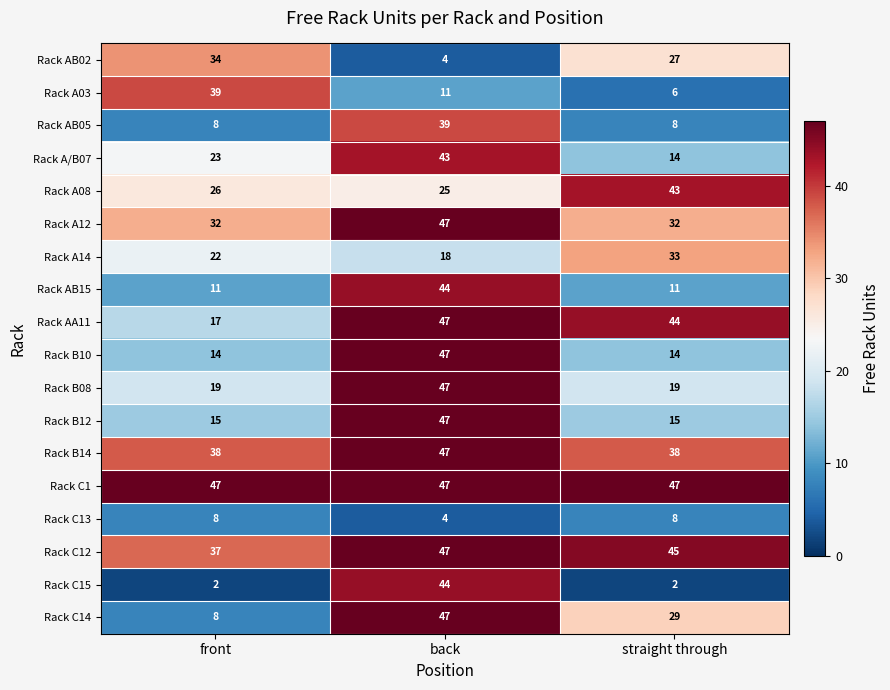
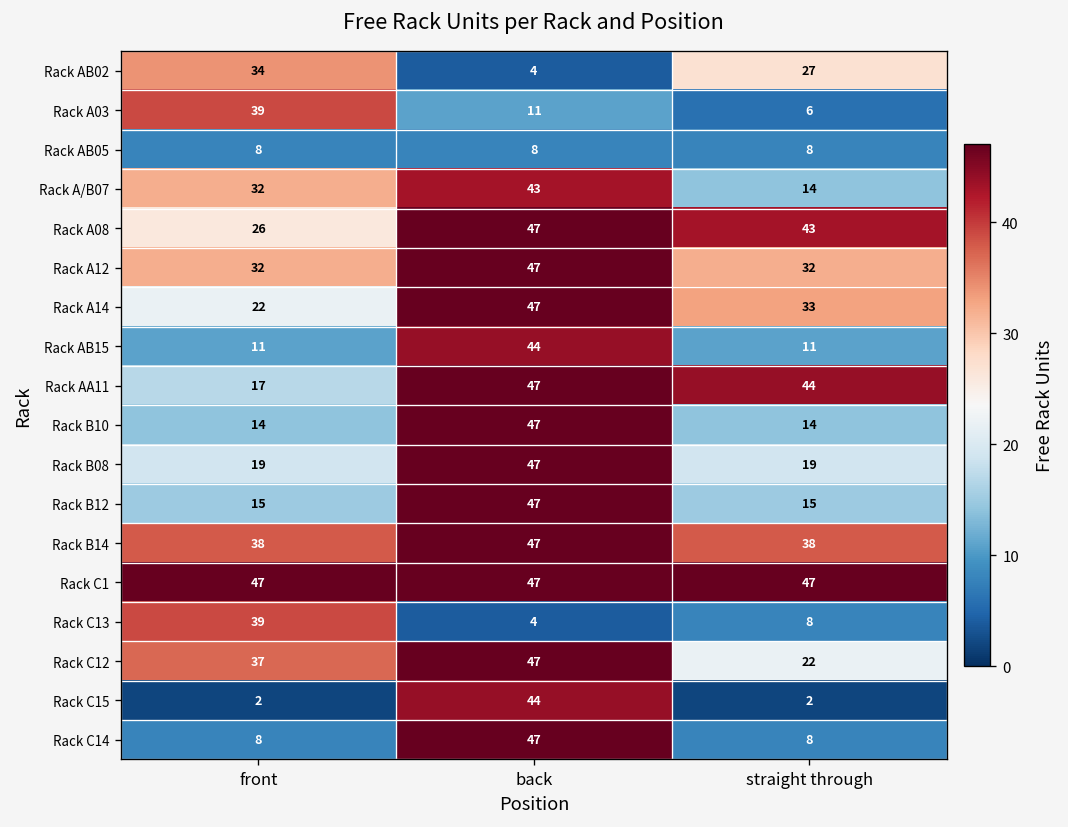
Rack AB05, back: 39 -> 8
Rack A/B07, front: 23 -> 32
Rack A08, back: 25 -> 47
Rack A14, back: 18 -> 47
Rack C13, front: 8 -> 39
Rack C12, straight through: 45 -> 22
Rack C14, straight through: 29 -> 8
